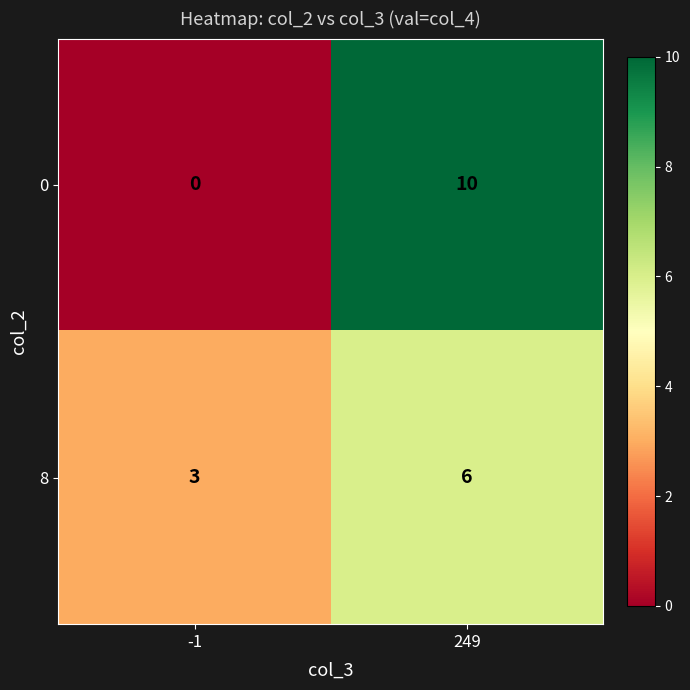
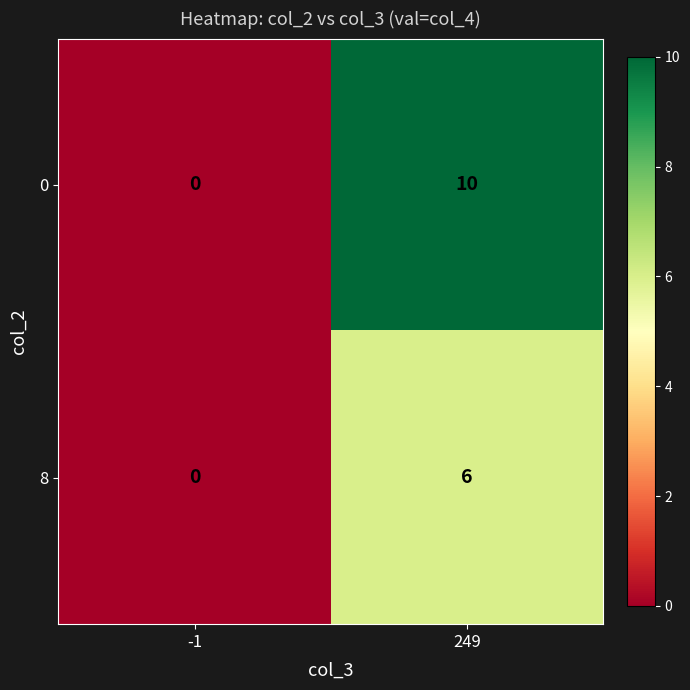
8, -1: 3 -> 0
